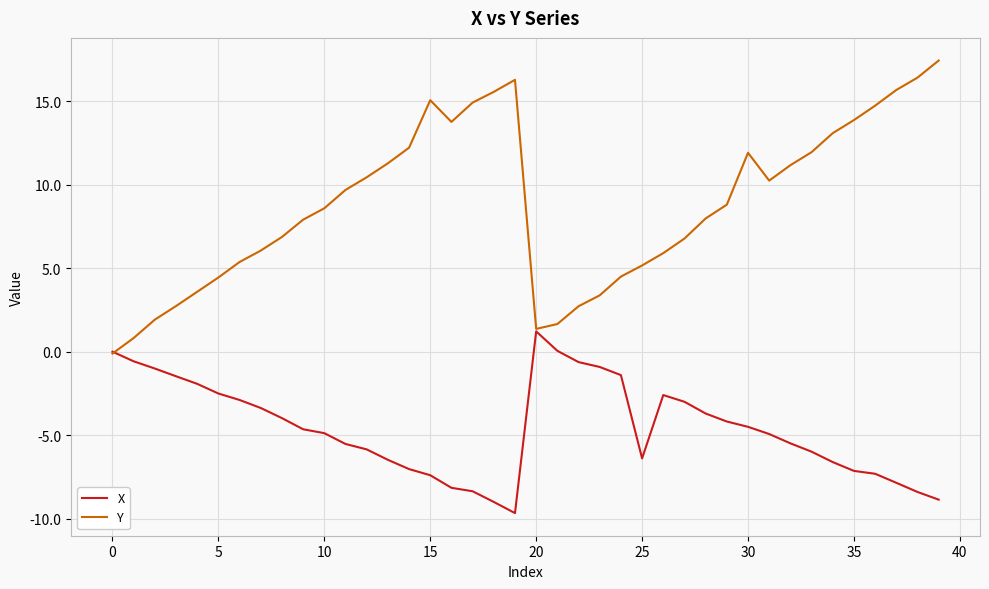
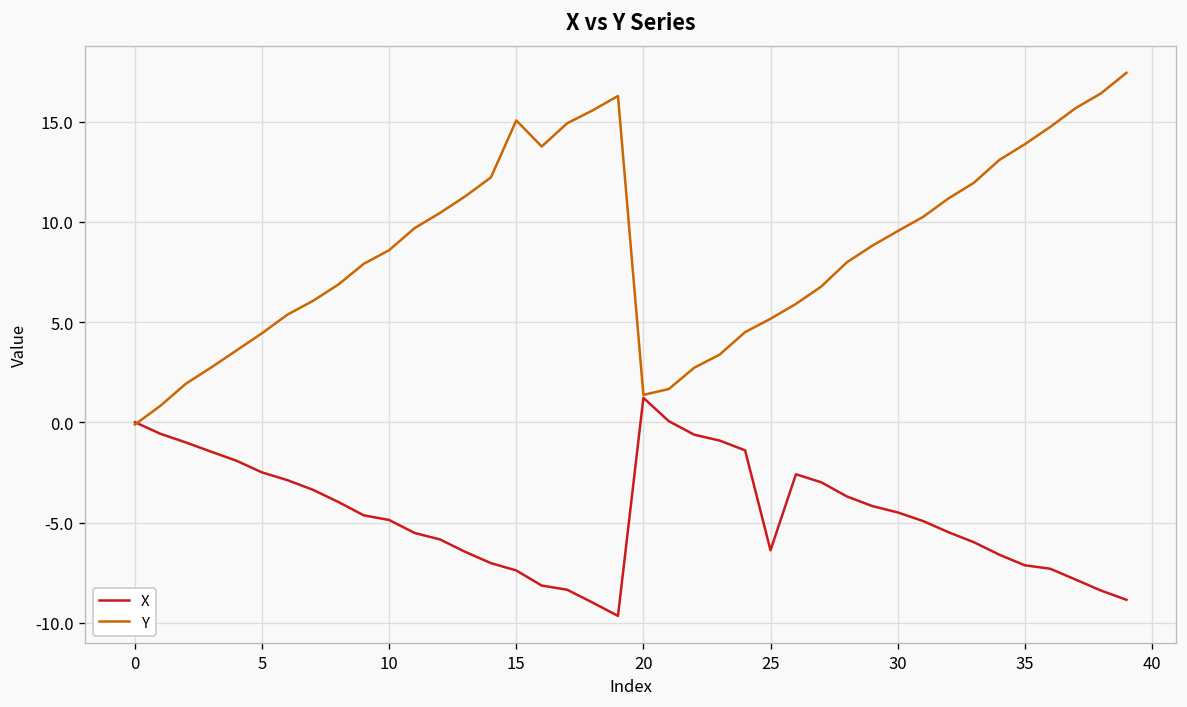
Y, 30: 11.9 -> 9.5
